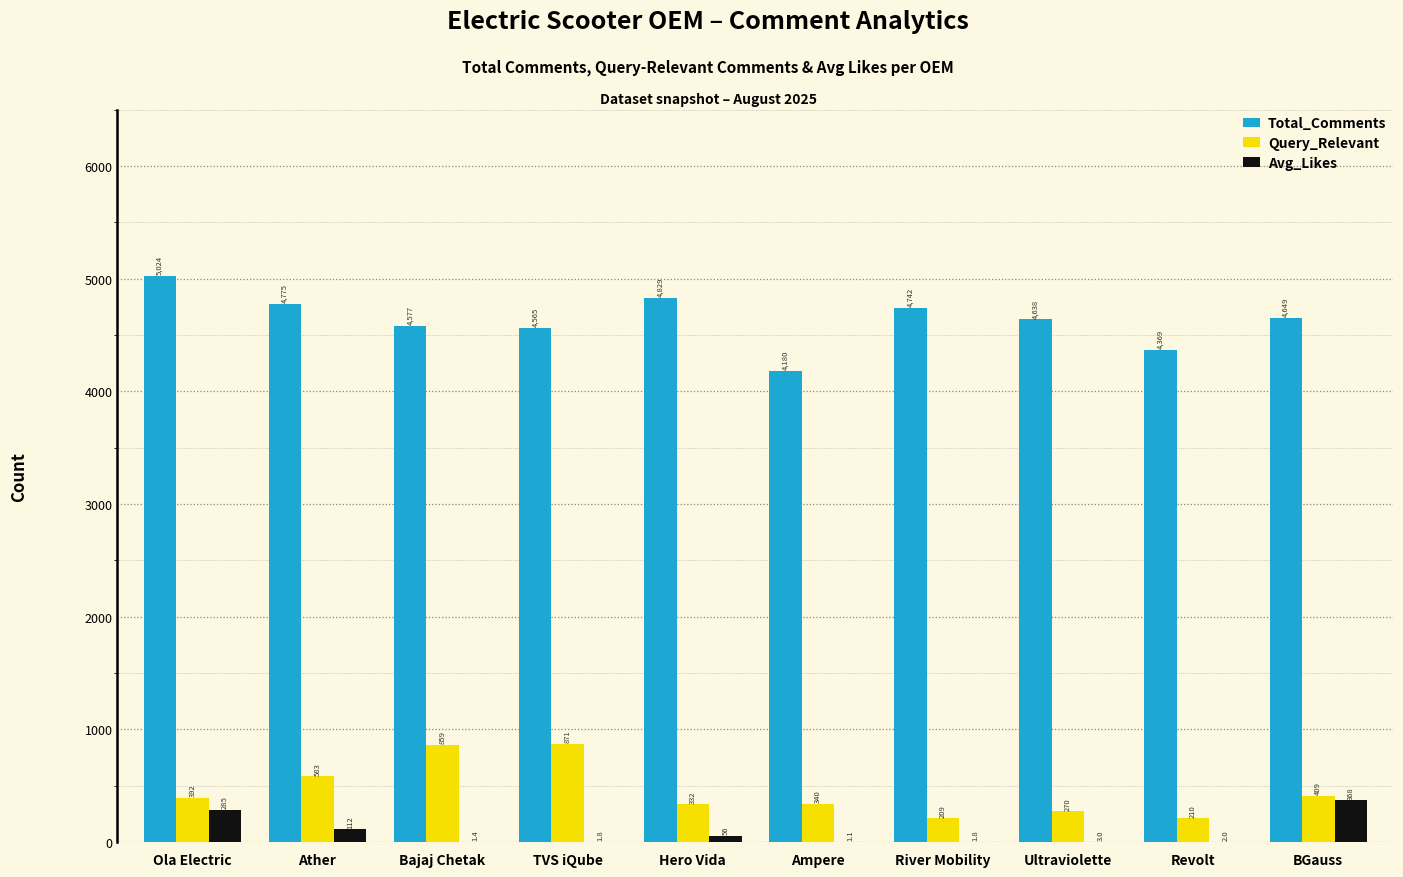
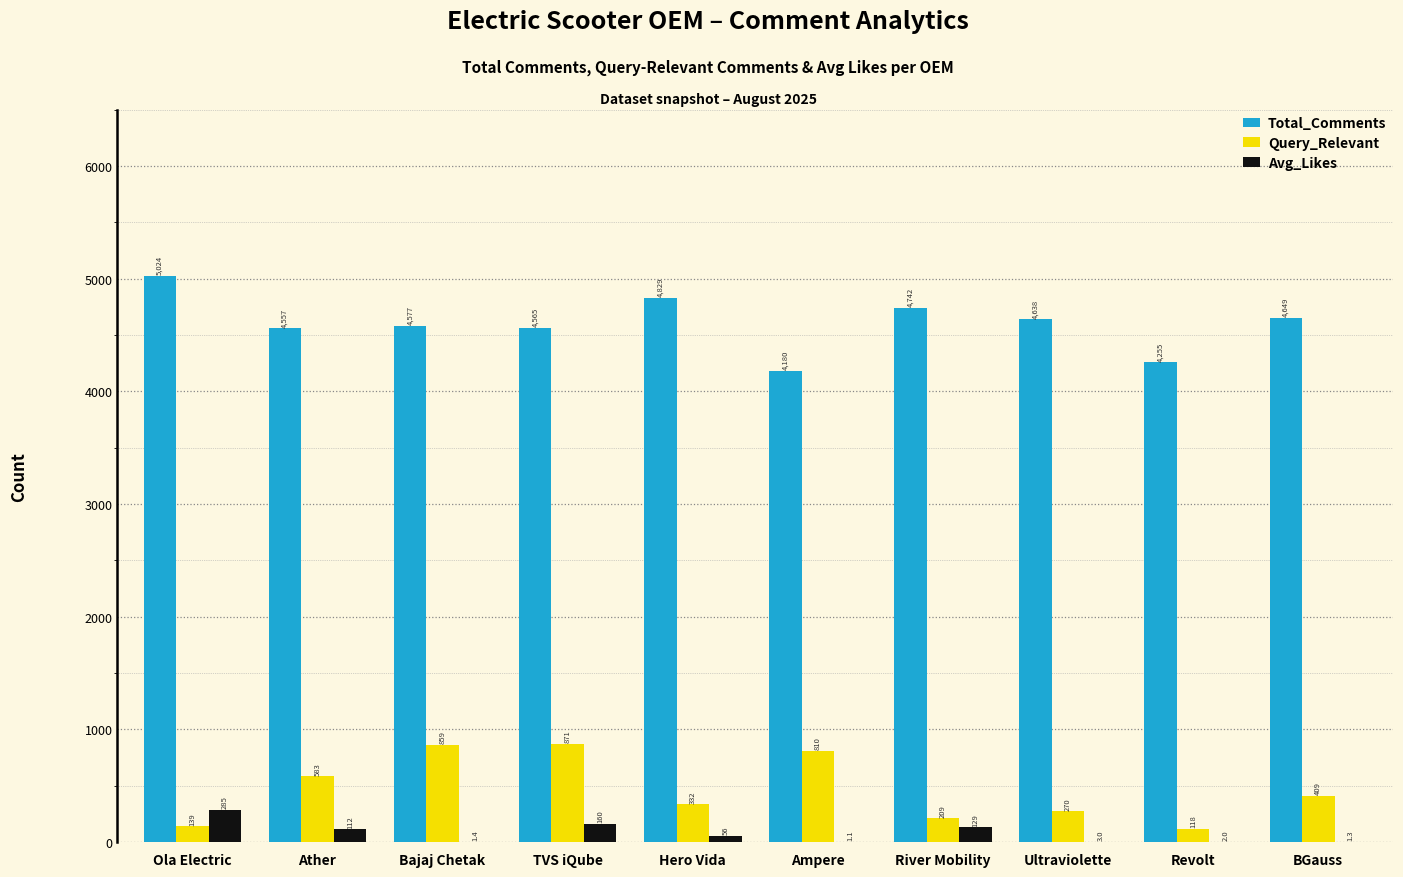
Query_Relevant, Ola Electric: 392 -> 139
Total_Comments, Ather: 4,775 -> 4,557
Avg_Likes, TVS iQube: 1.8 -> 160
Query_Relevant, Ampere: 340 -> 810
Avg_Likes, River Mobility: 1.8 -> 129
Total_Comments, Revolt: 4,369 -> 4,255
Query_Relevant, Revolt: 210 -> 118
Avg_Likes, BGauss: 368 -> 1.3
